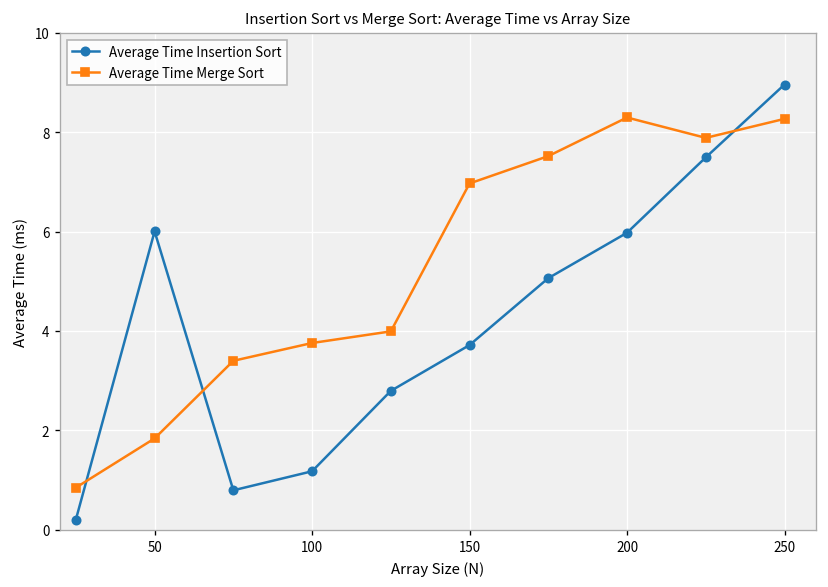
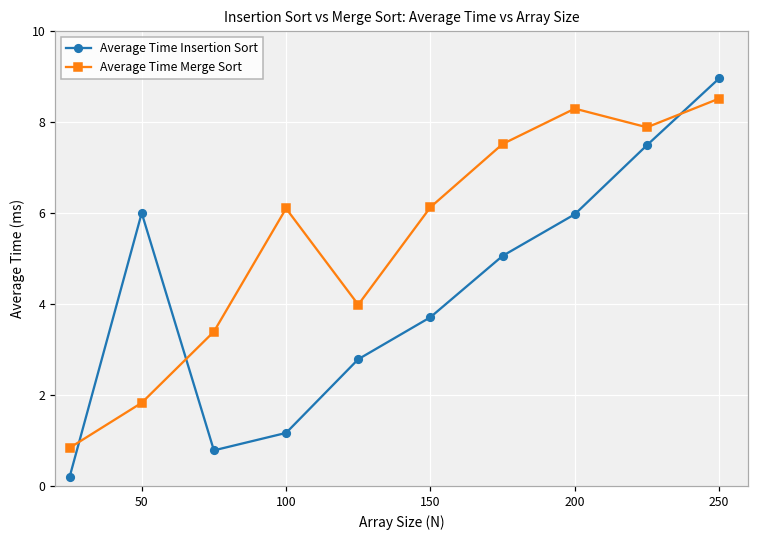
Average Time Merge Sort, 100: 3.8 -> 6.1
Average Time Merge Sort, 150: 7.0 -> 6.1
Average Time Merge Sort, 250: 8.3 -> 8.5
